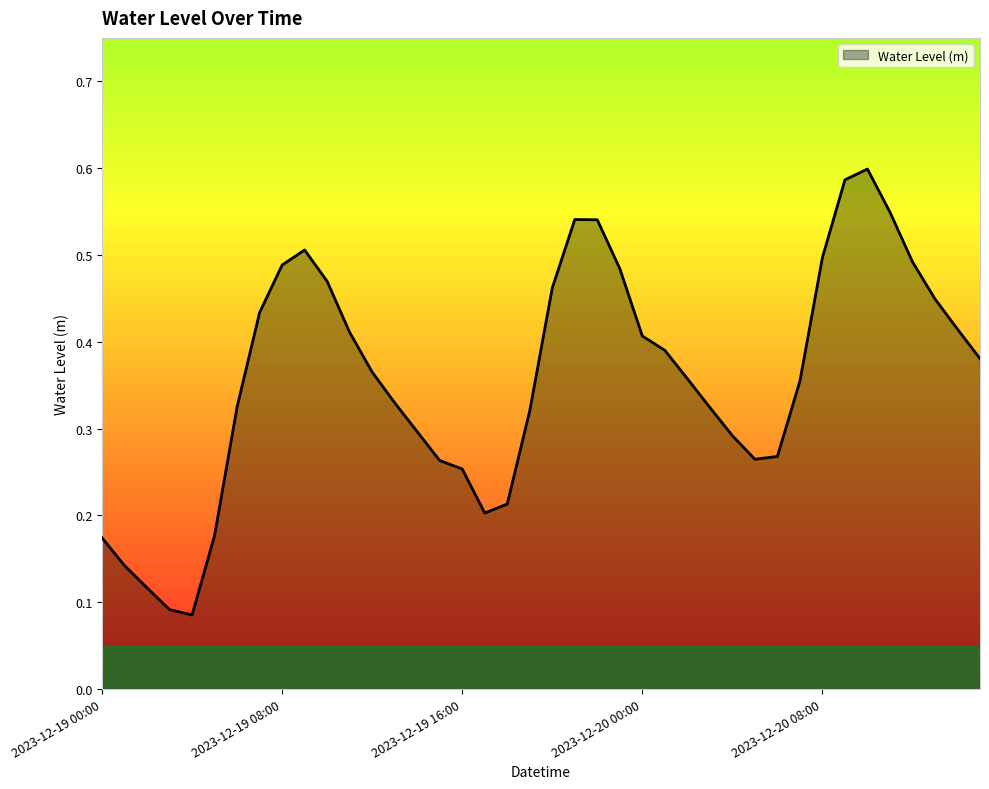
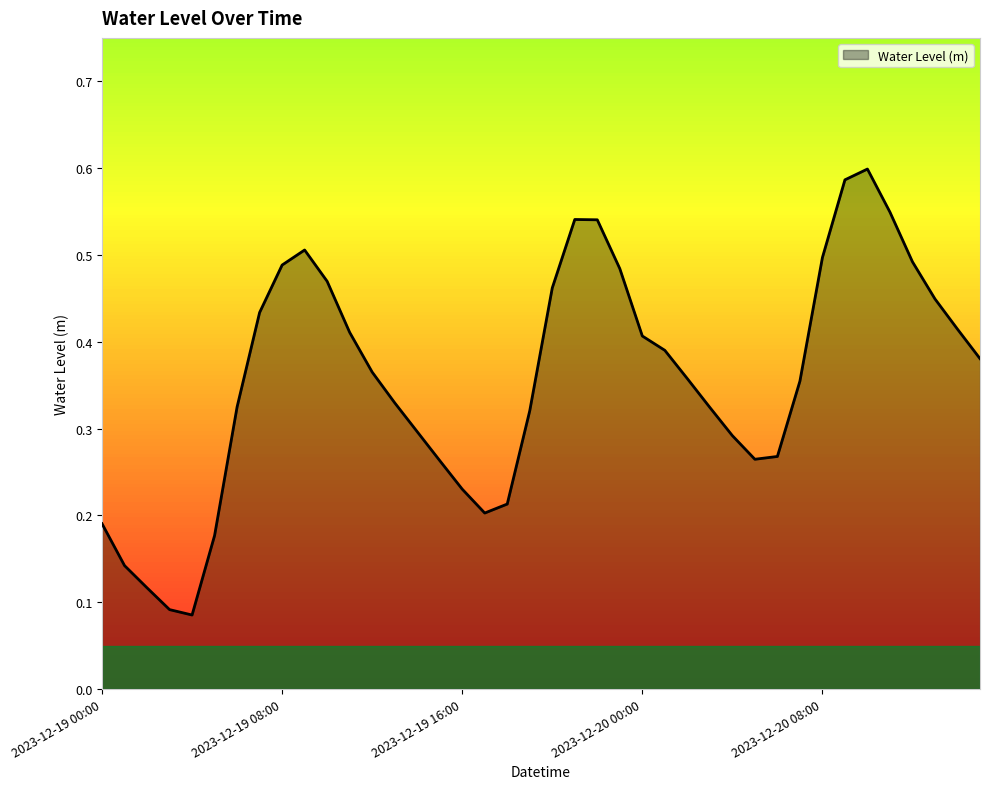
2023-12-19 00:00: 0.17 -> 0.19
2023-12-19 16:00: 0.25 -> 0.23
